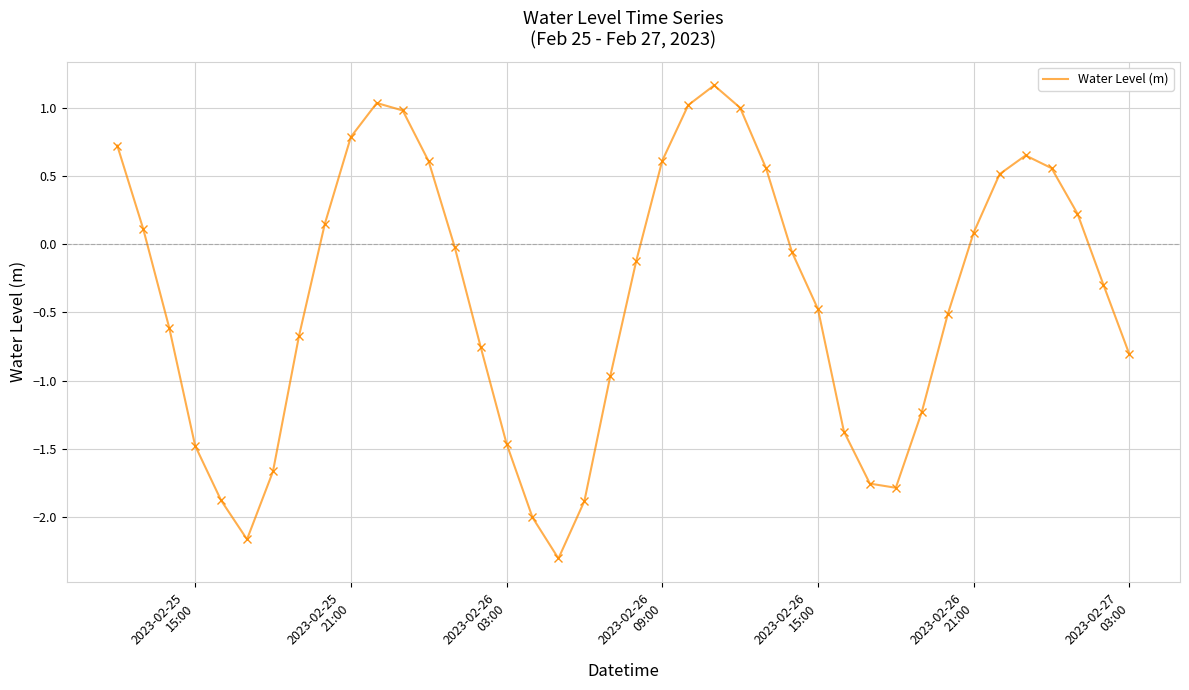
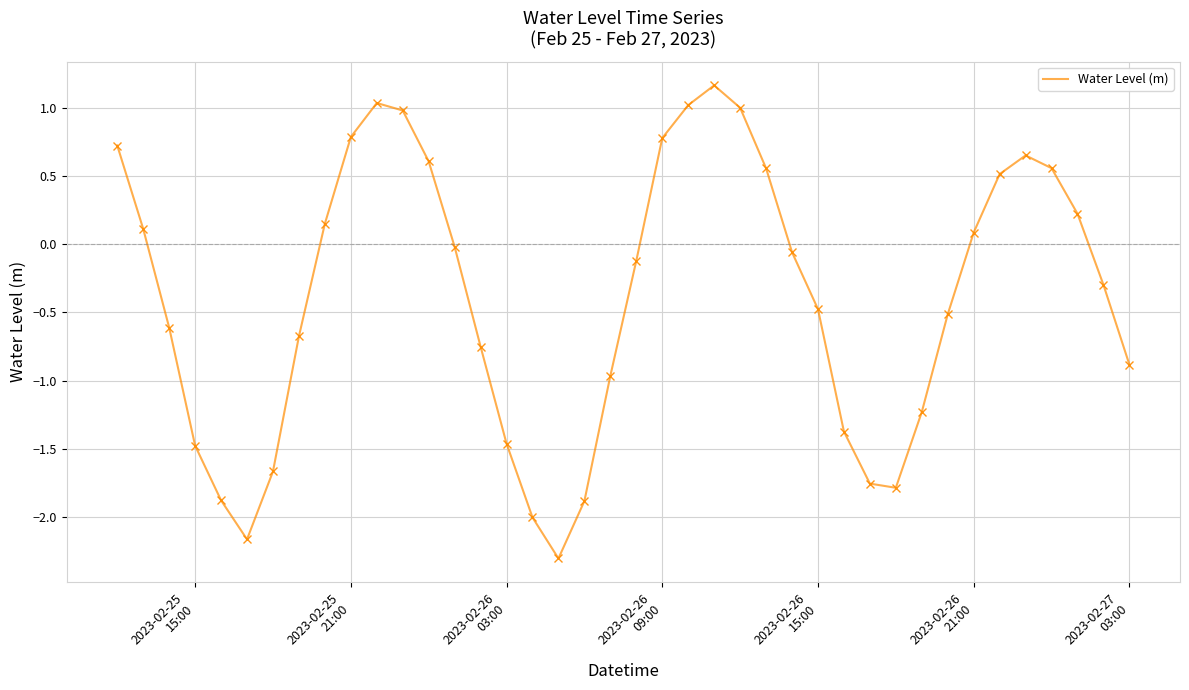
2023-02-26 09:00: 0.61 -> 0.78
2023-02-27 03:00: -0.81 -> -0.88
